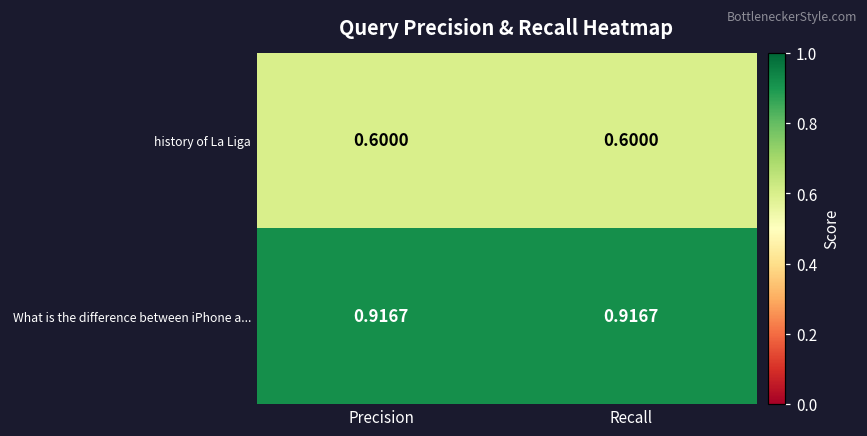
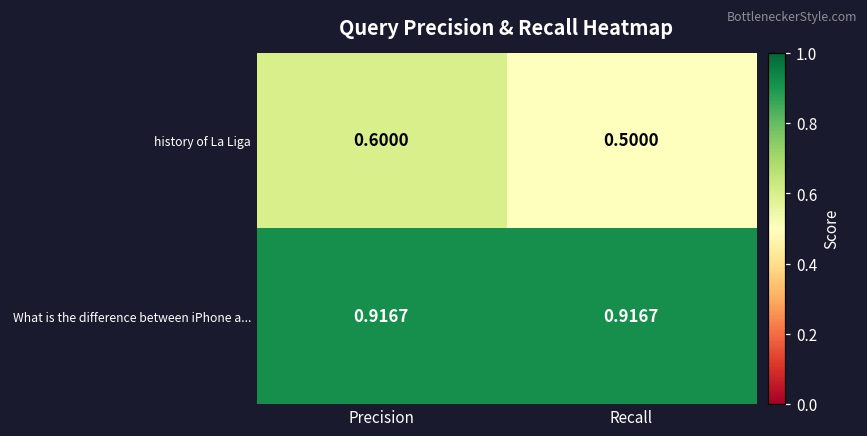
history of La Liga, Recall: 0.6000 -> 0.5000
